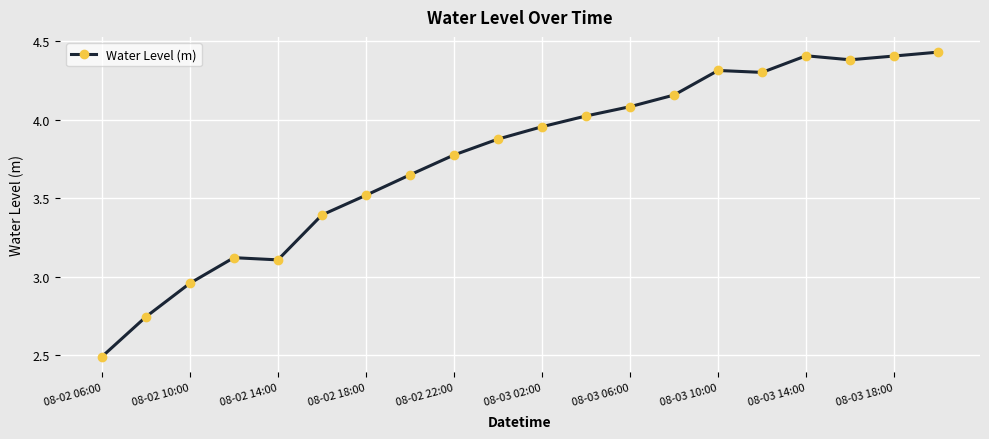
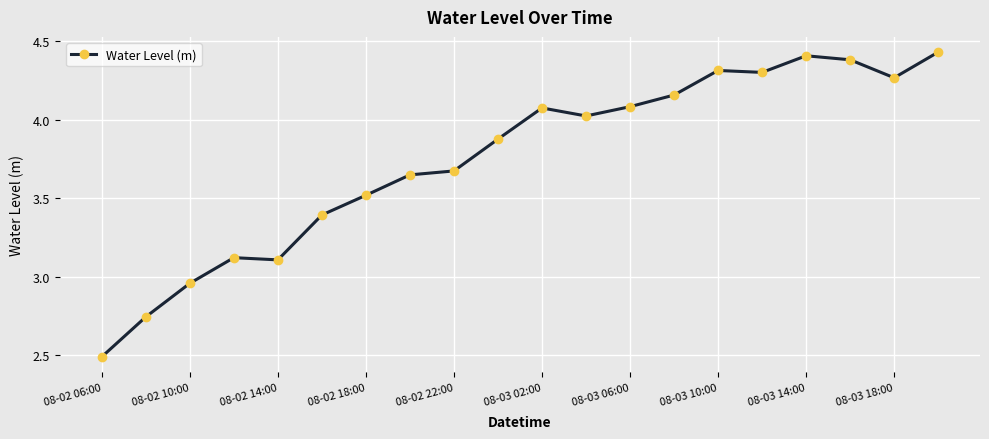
08-02 22:00: 3.77 -> 3.67
08-03 02:00: 3.96 -> 4.07
08-03 18:00: 4.41 -> 4.27
